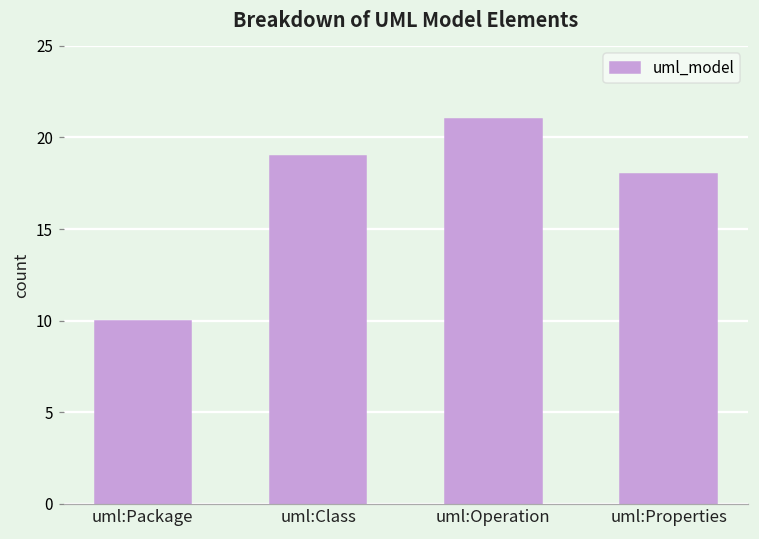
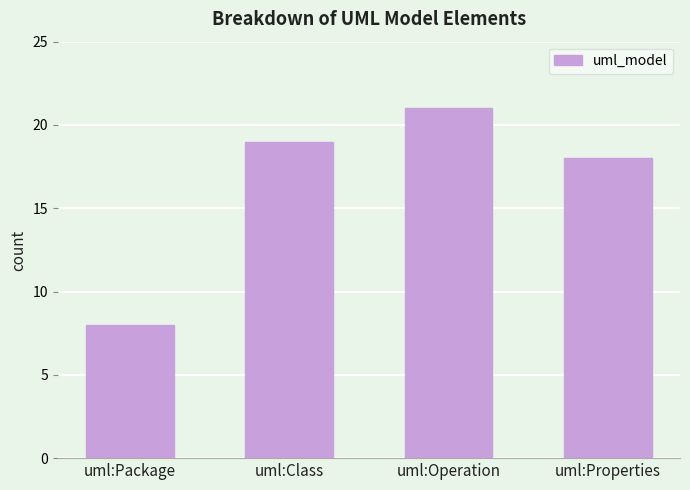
uml:Package: 10 -> 8
